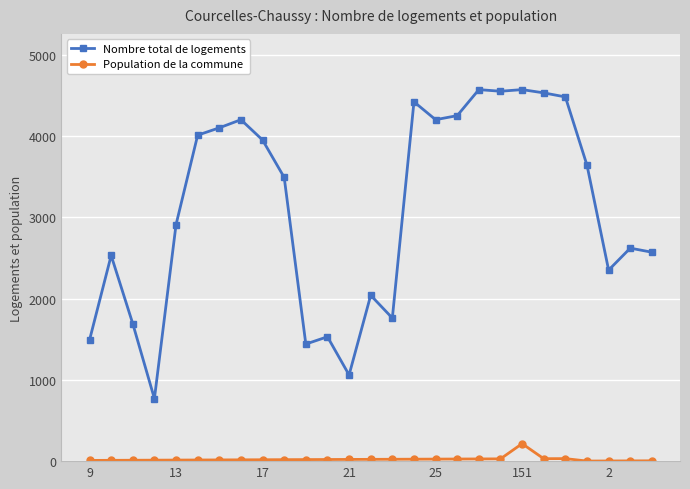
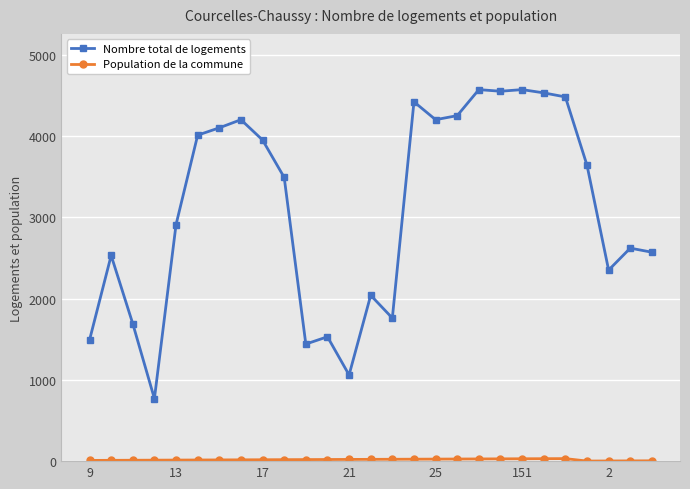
Population de la commune, 151: 200 -> 0
